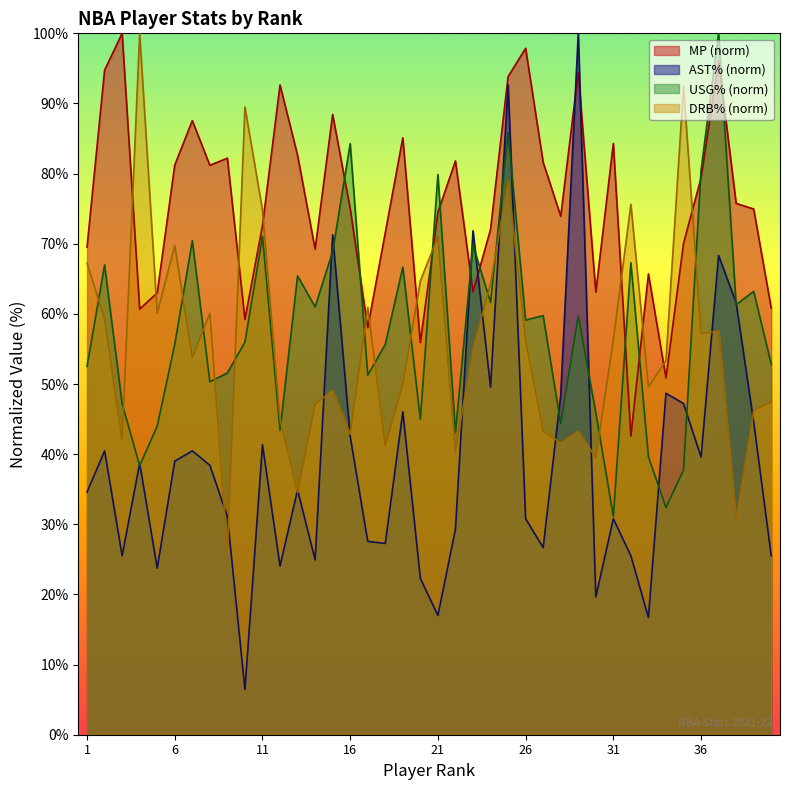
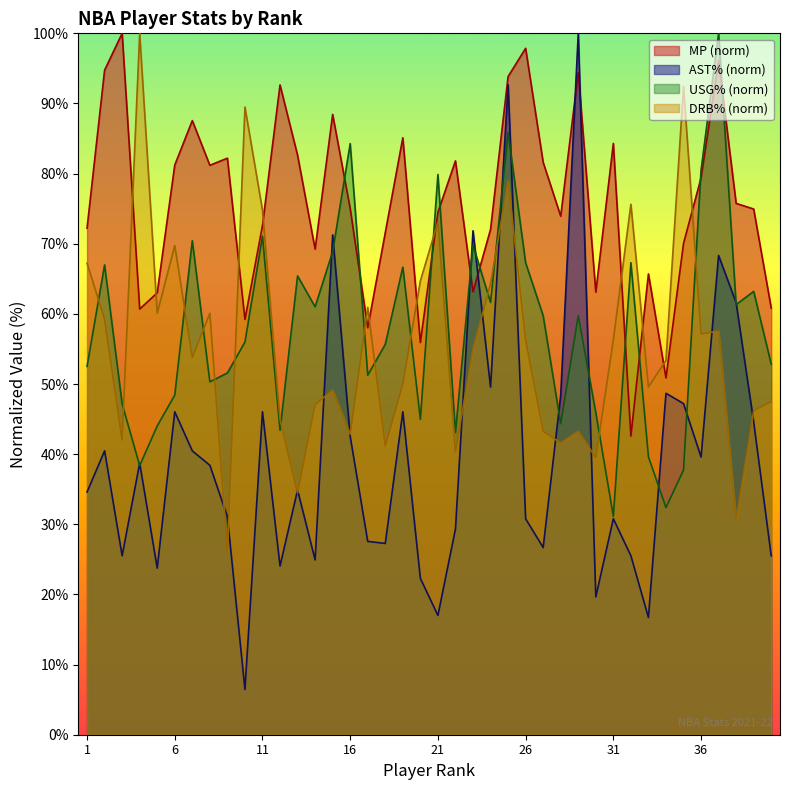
MP (norm), 1: 70% -> 72%
AST% (norm), 6: 39% -> 46%
USG% (norm), 6: 56% -> 48%
AST% (norm), 11: 41% -> 46%
DRB% (norm), 21: 71% -> 73%
USG% (norm), 26: 59% -> 67%
